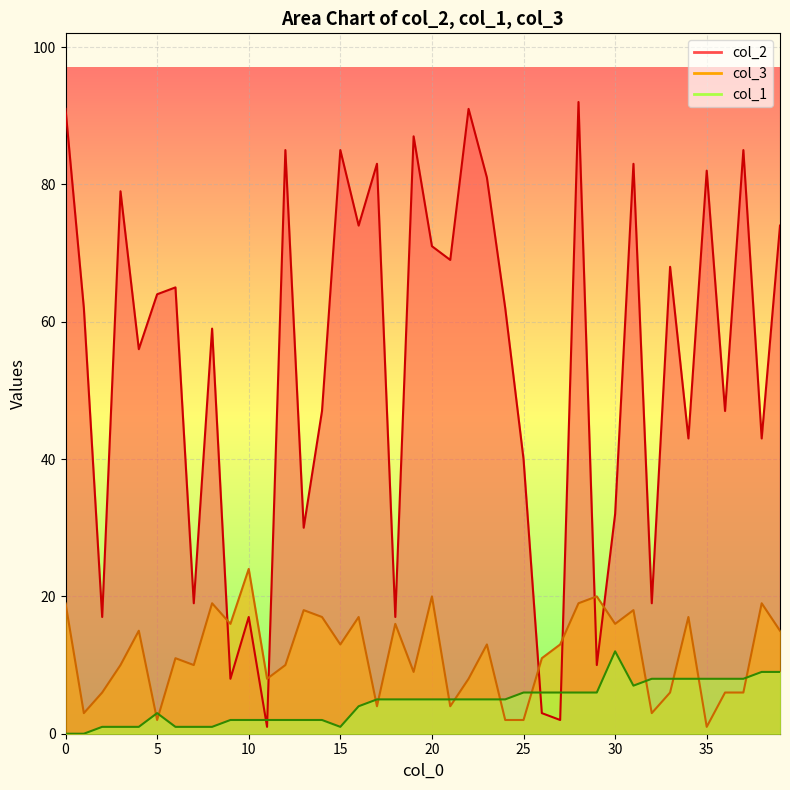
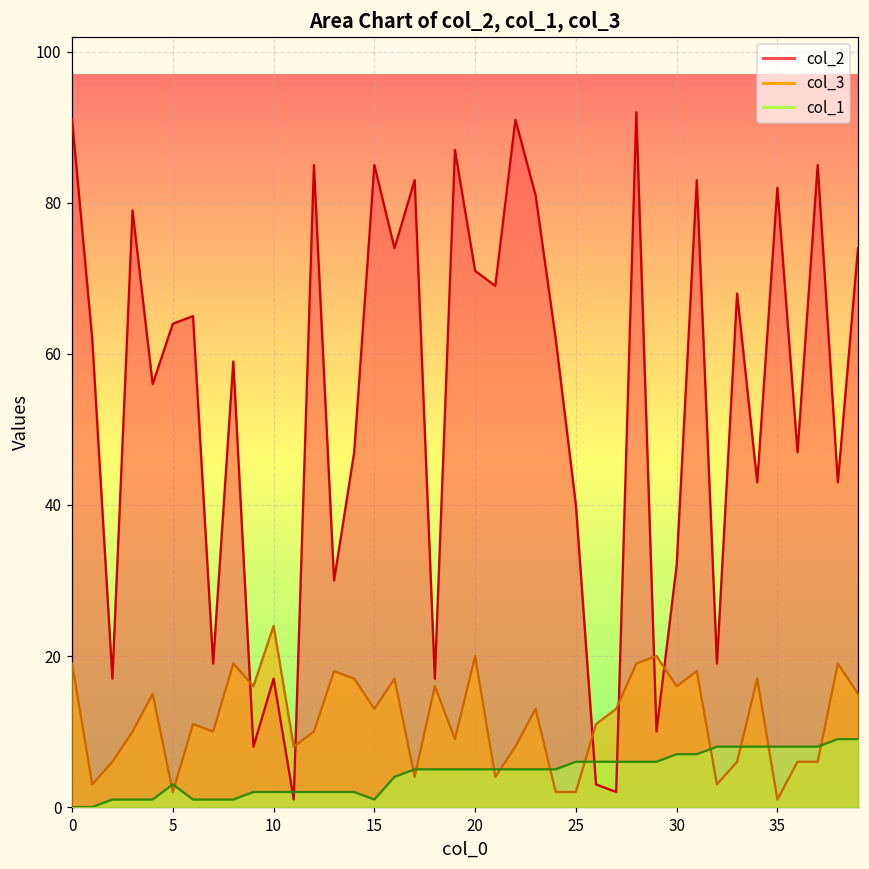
col_1, 30: 12 -> 7
